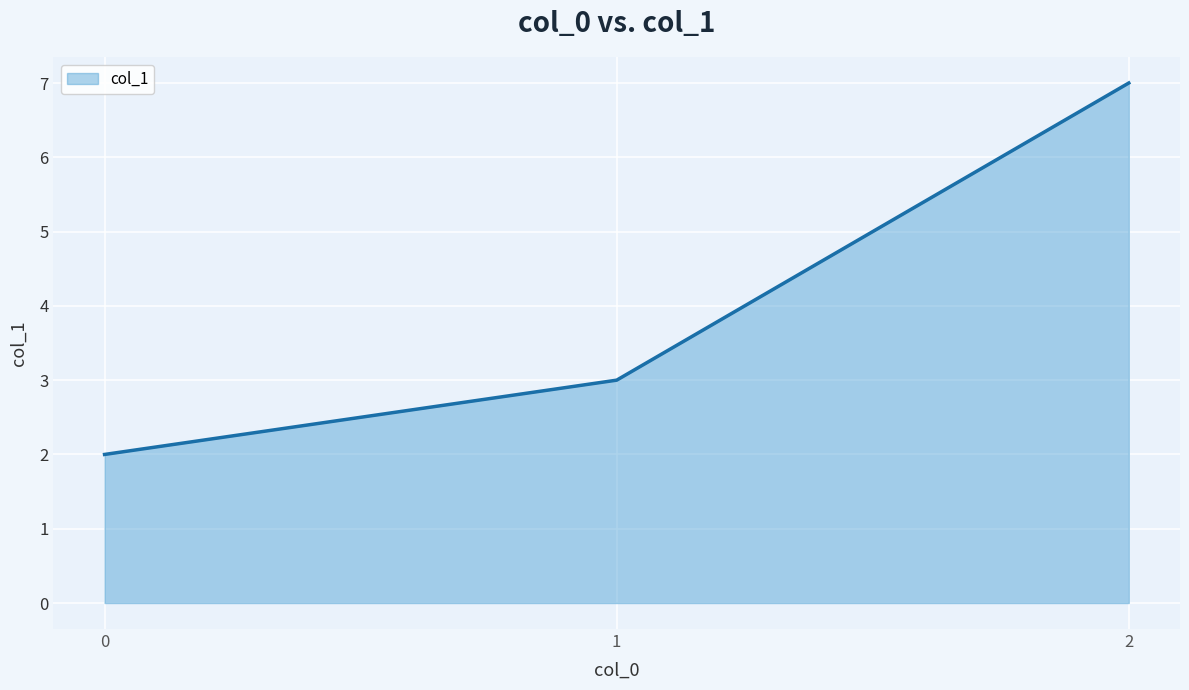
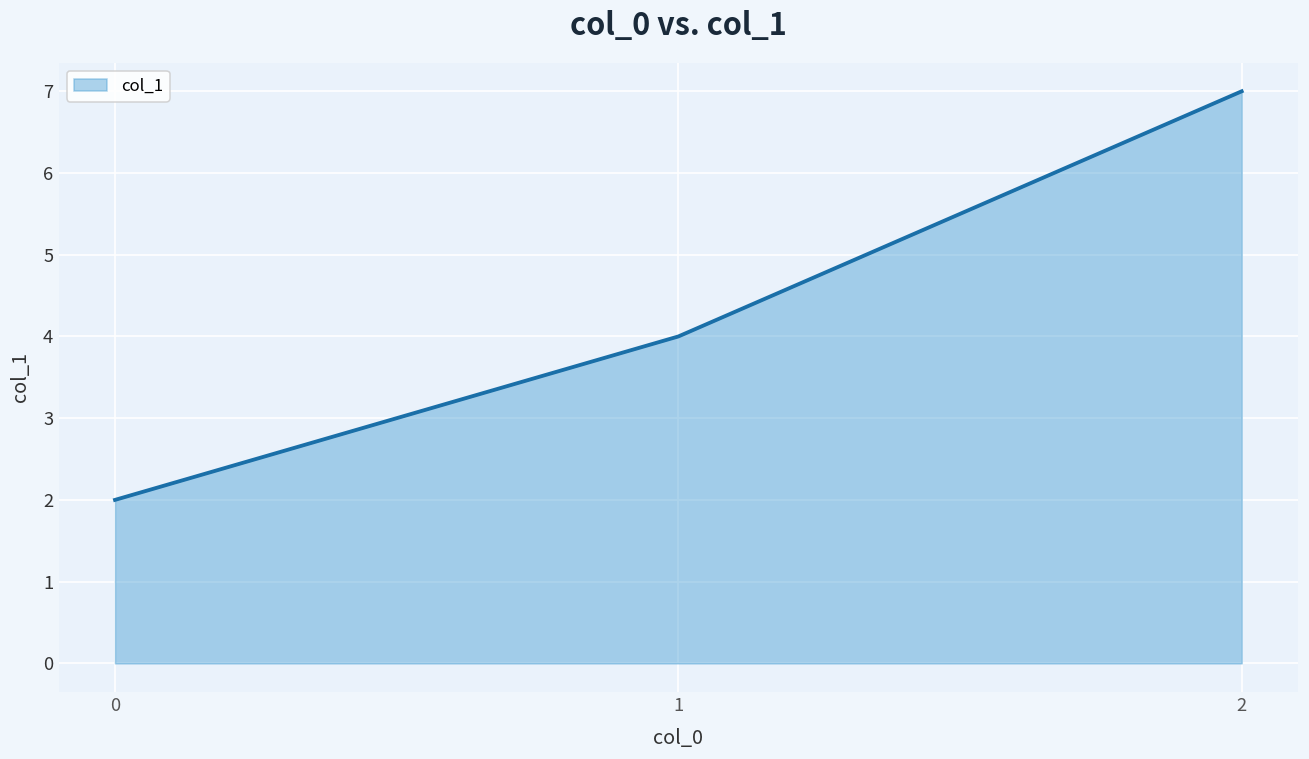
1: 3 -> 4
